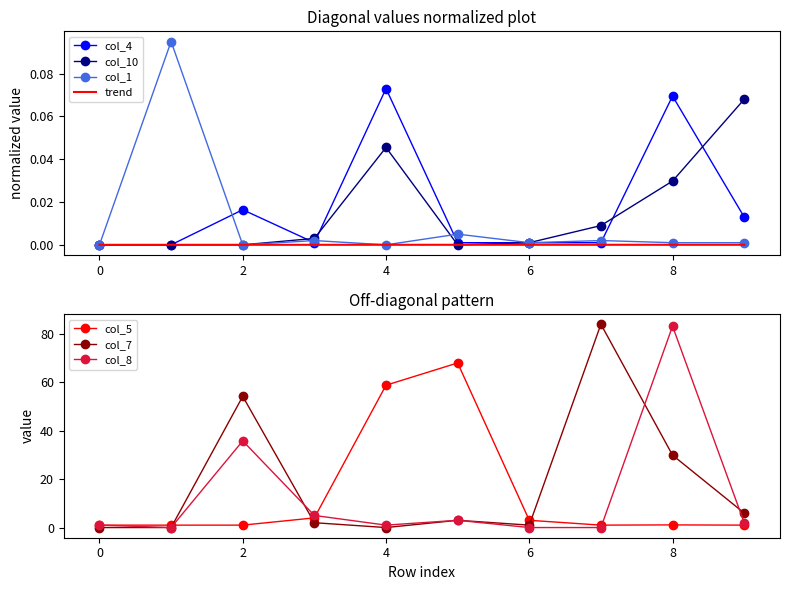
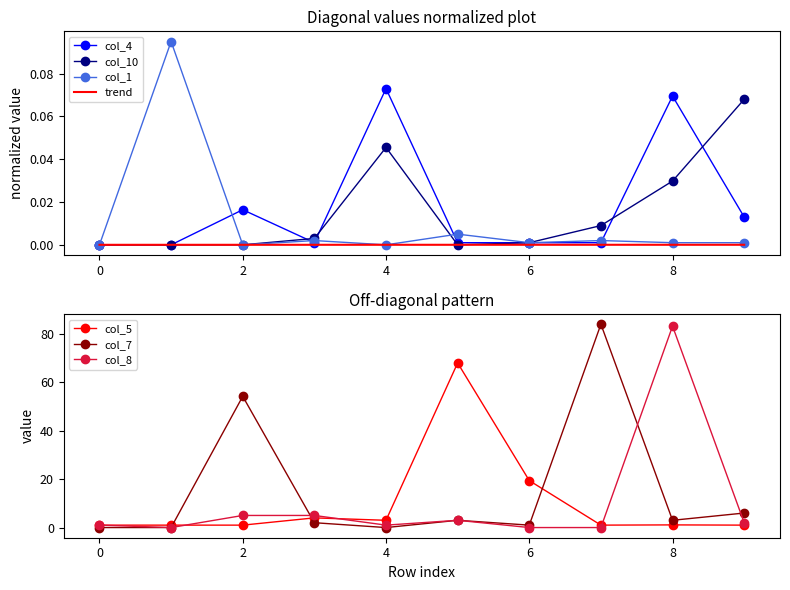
Off-diagonal pattern, col_8, 2: 36 -> 5
Off-diagonal pattern, col_5, 4: 59 -> 3
Off-diagonal pattern, col_5, 6: 3 -> 19
Off-diagonal pattern, col_7, 8: 30 -> 3
